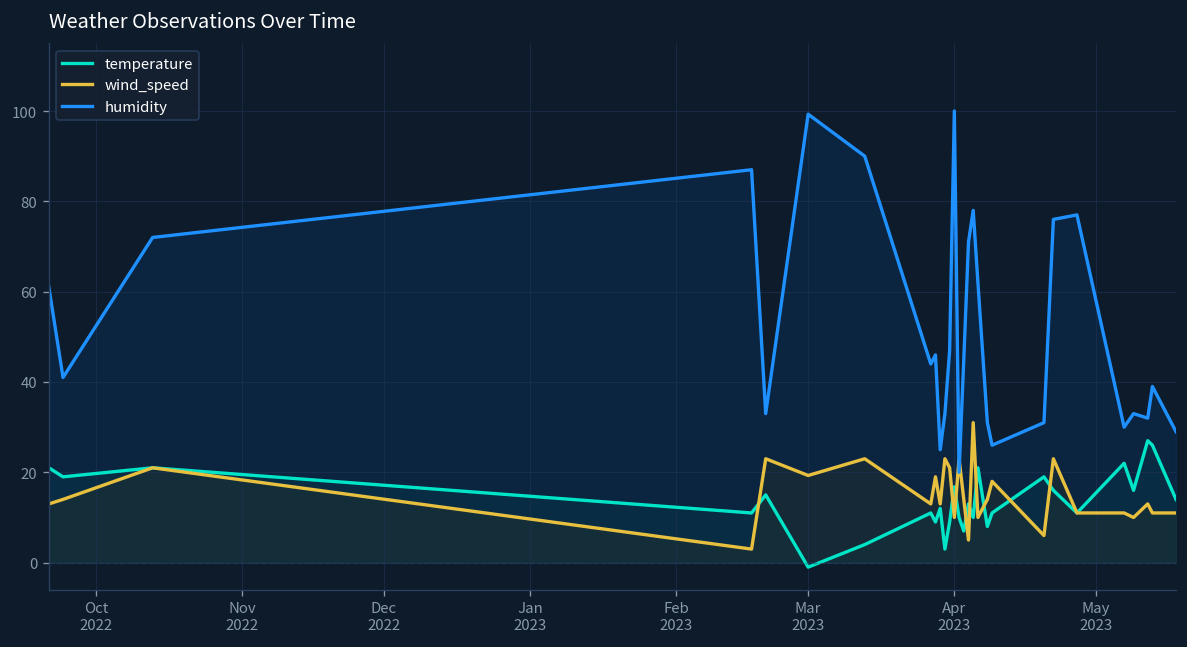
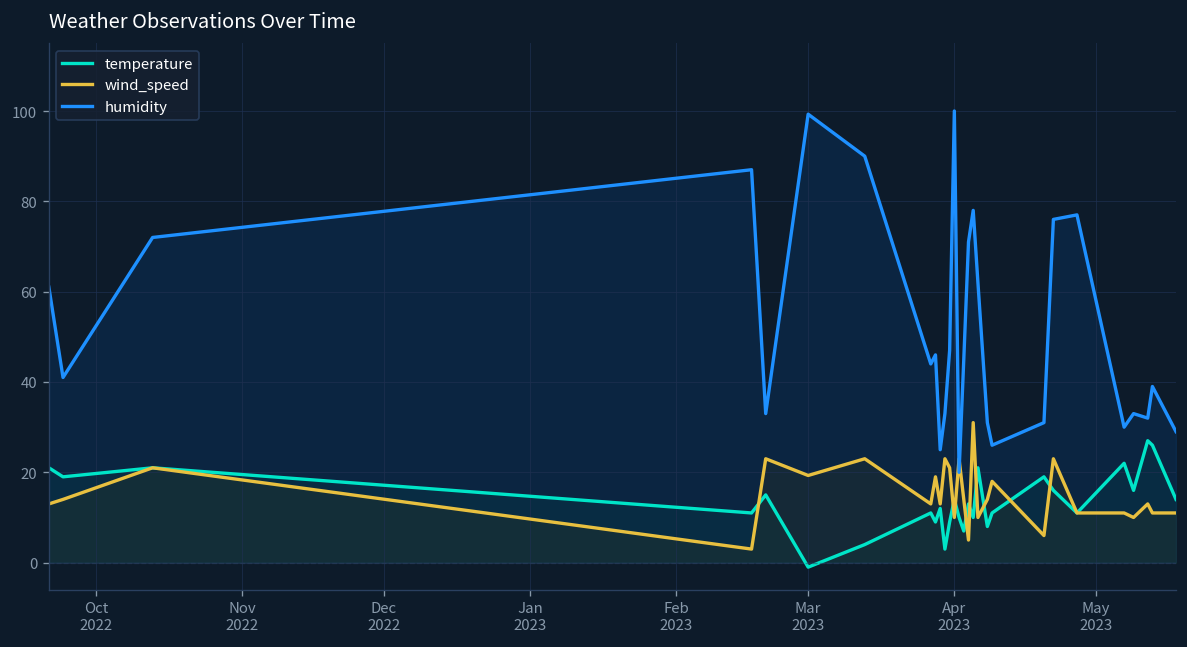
temperature, Apr 2023: 17 -> 14
